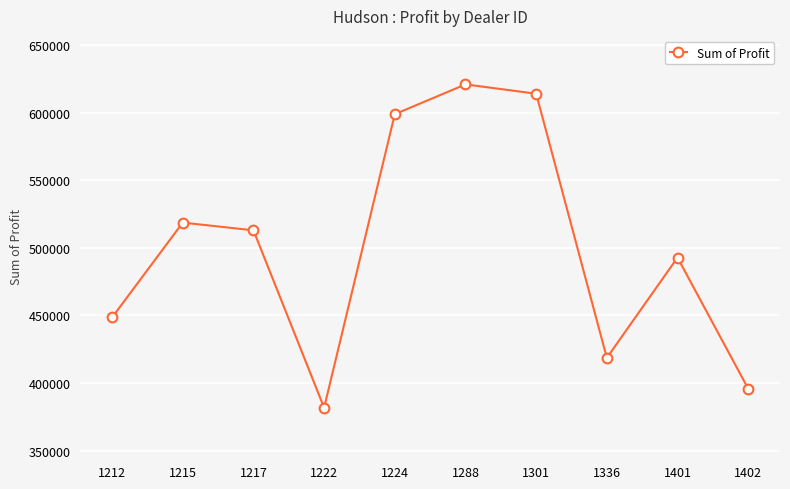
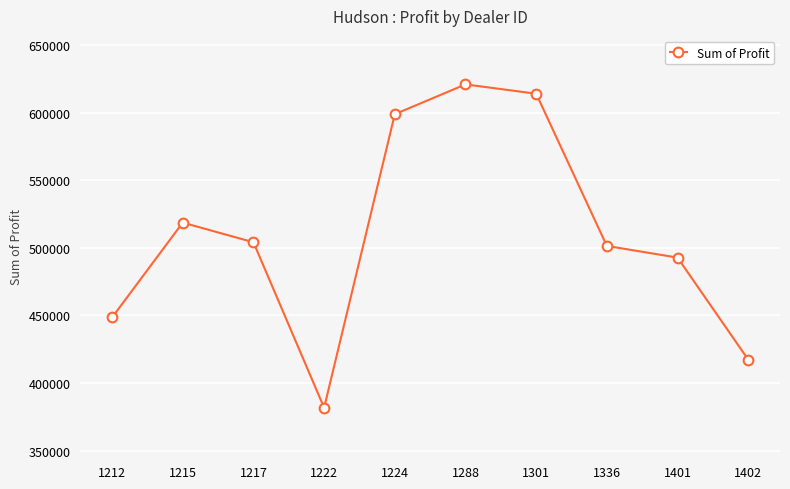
1217: 513000 -> 504000
1336: 419000 -> 502000
1402: 396000 -> 417000
